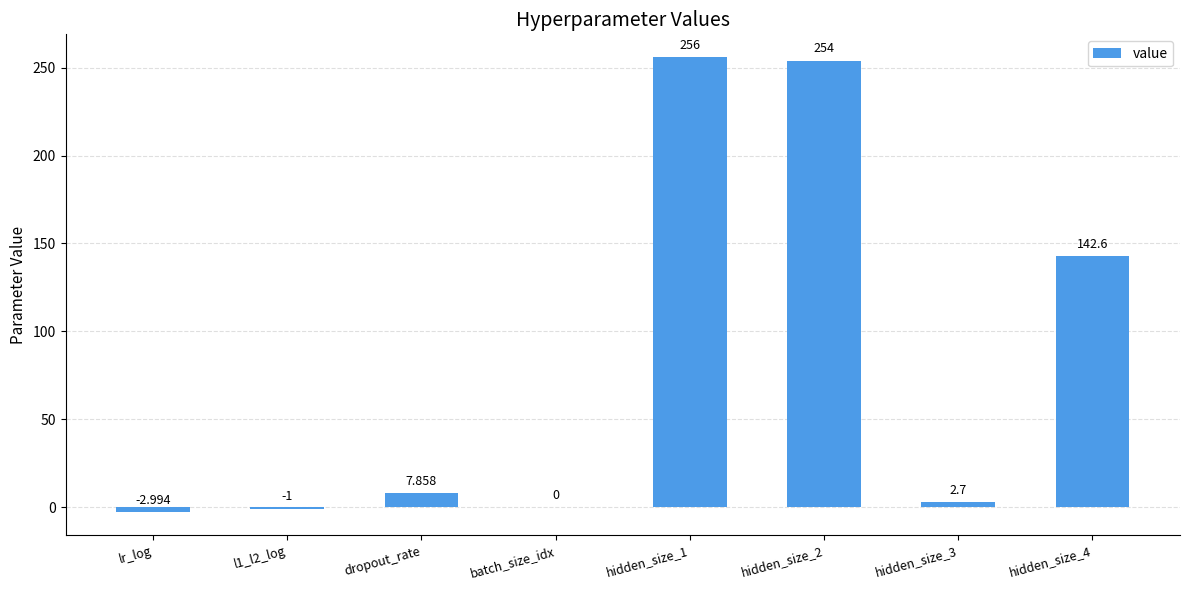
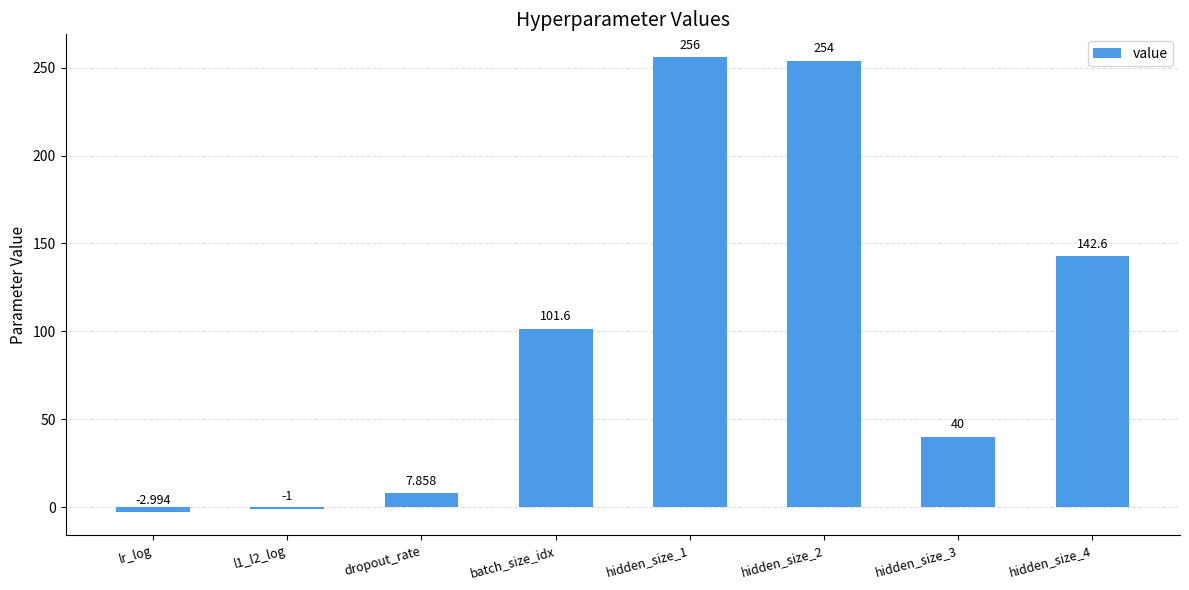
batch_size_idx: 0 -> 101.6
hidden_size_3: 2.7 -> 40
